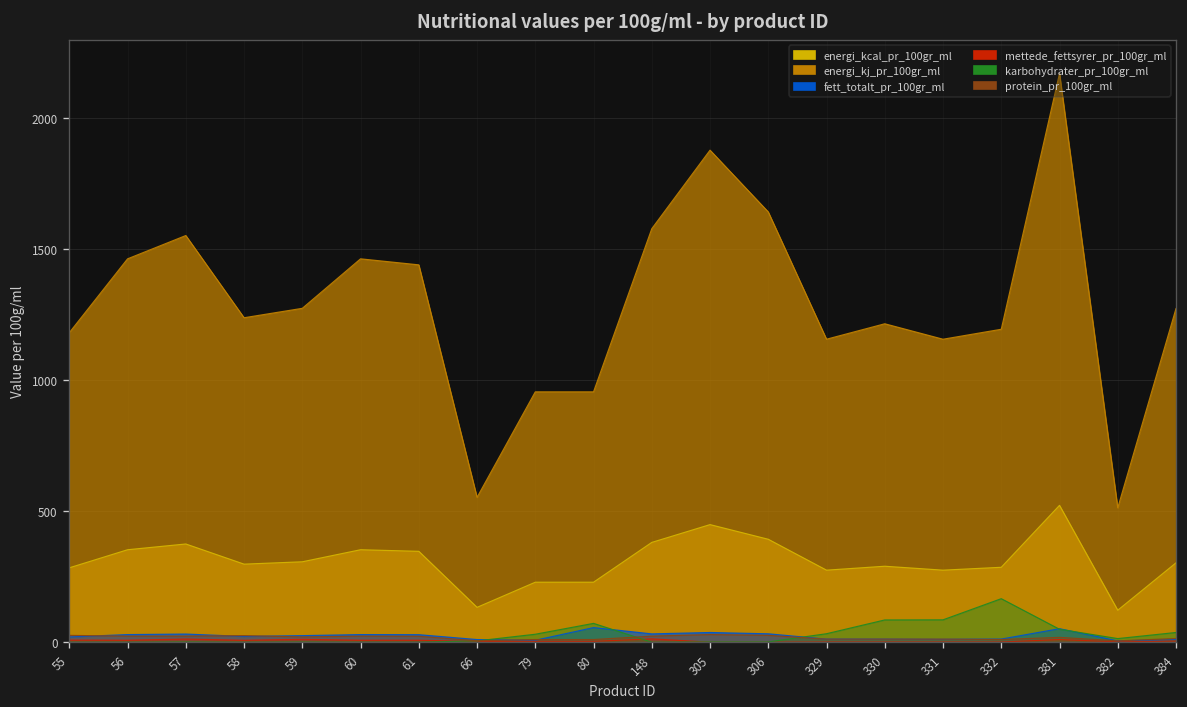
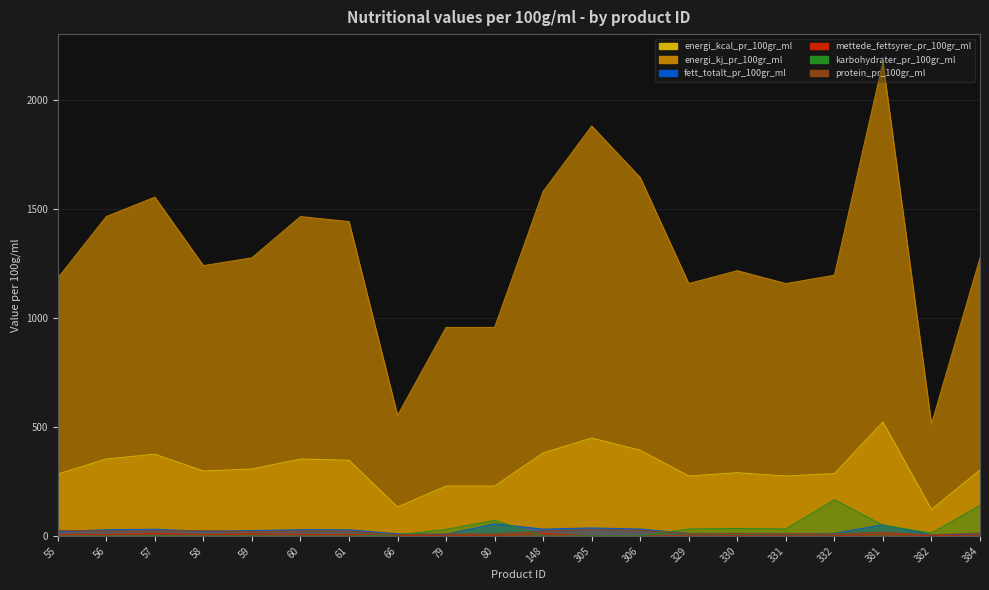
karbohydrater_pr_100gr_ml, 330: 80 -> 30
karbohydrater_pr_100gr_ml, 331: 90 -> 30
karbohydrater_pr_100gr_ml, 384: 40 -> 140
